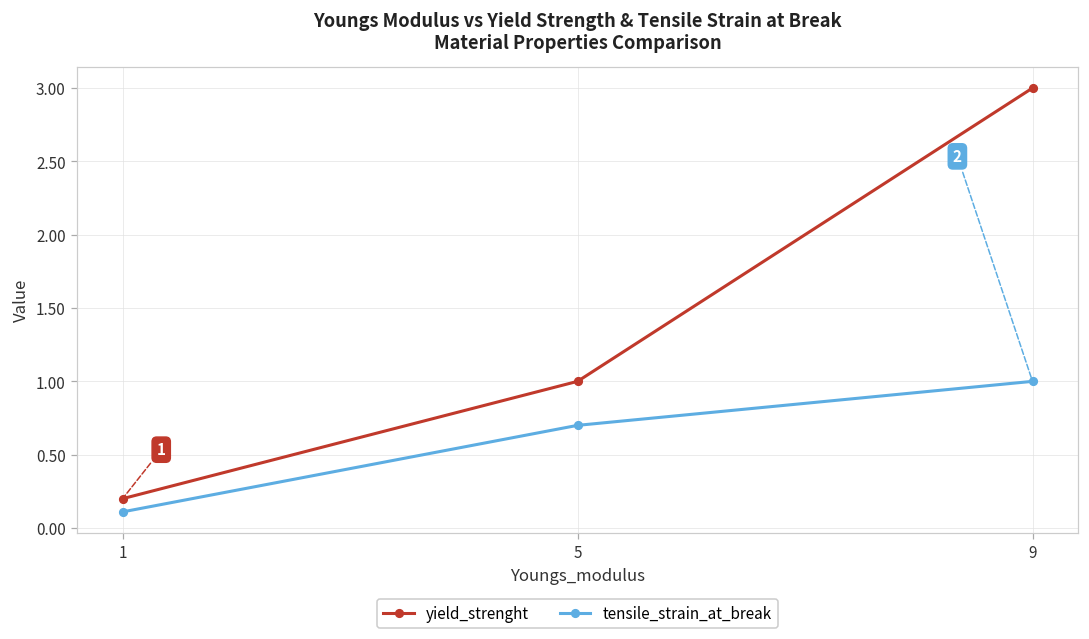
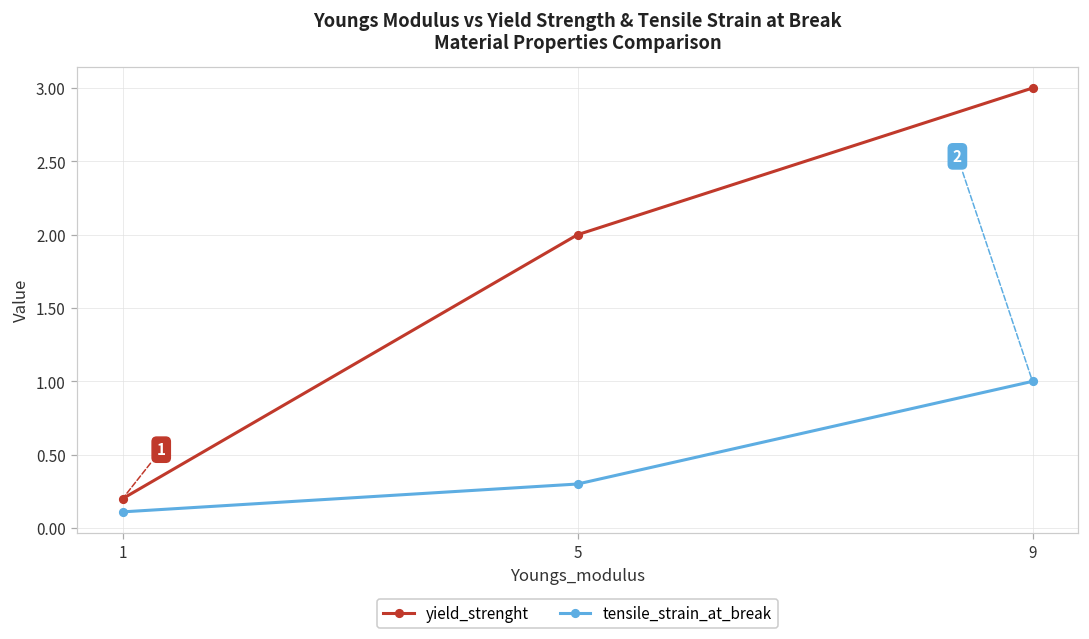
yield_strenght, 5: 1 -> 2
tensile_strain_at_break, 5: 0.7 -> 0.3
